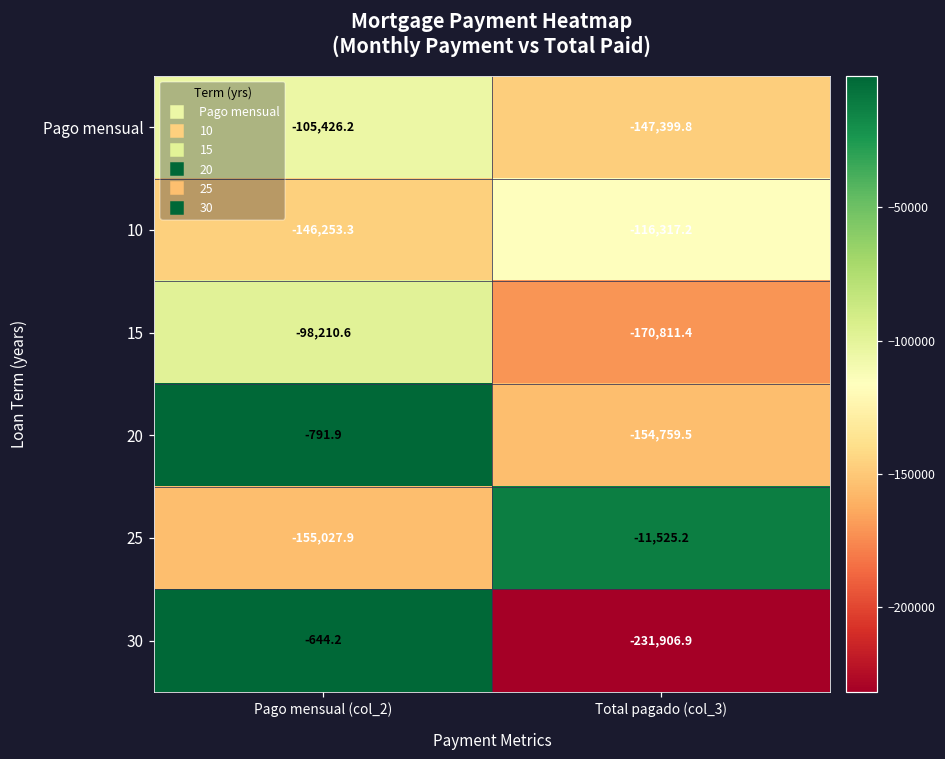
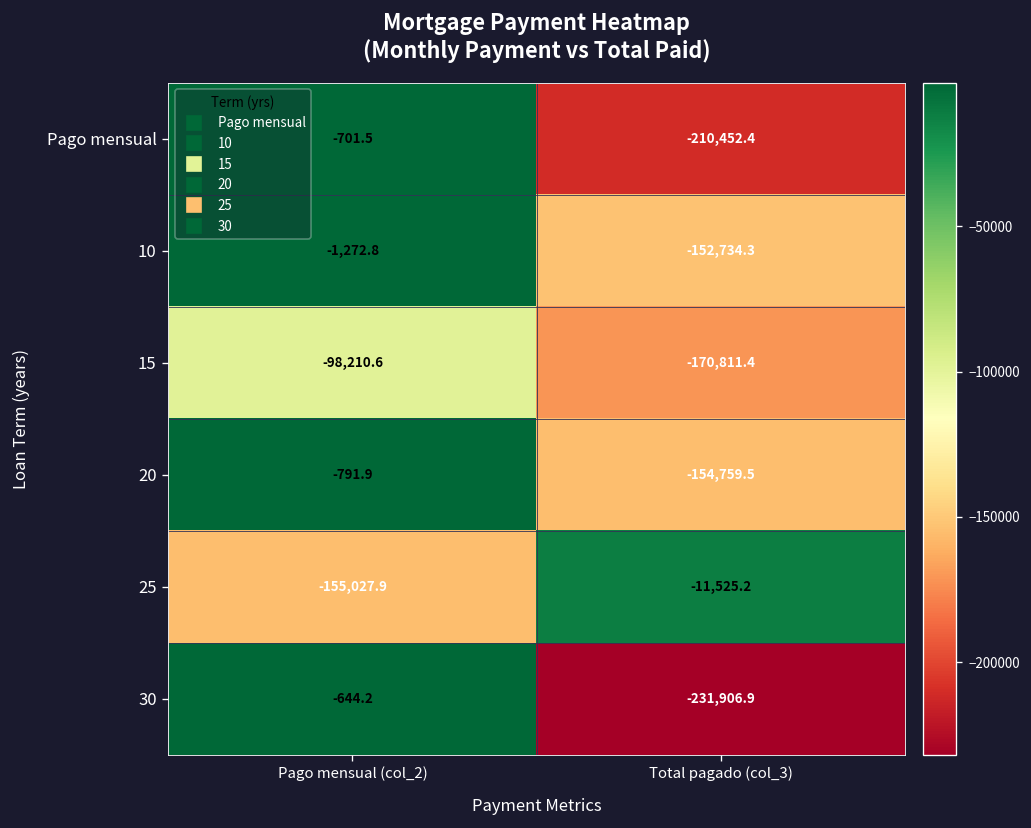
Pago mensual, Pago mensual (col_2): -105,426.2 -> -701.5
Pago mensual, Total pagado (col_3): -147,399.8 -> -210,452.4
10, Pago mensual (col_2): -146,253.3 -> -1,272.8
10, Total pagado (col_3): -116,317.2 -> -152,734.3
